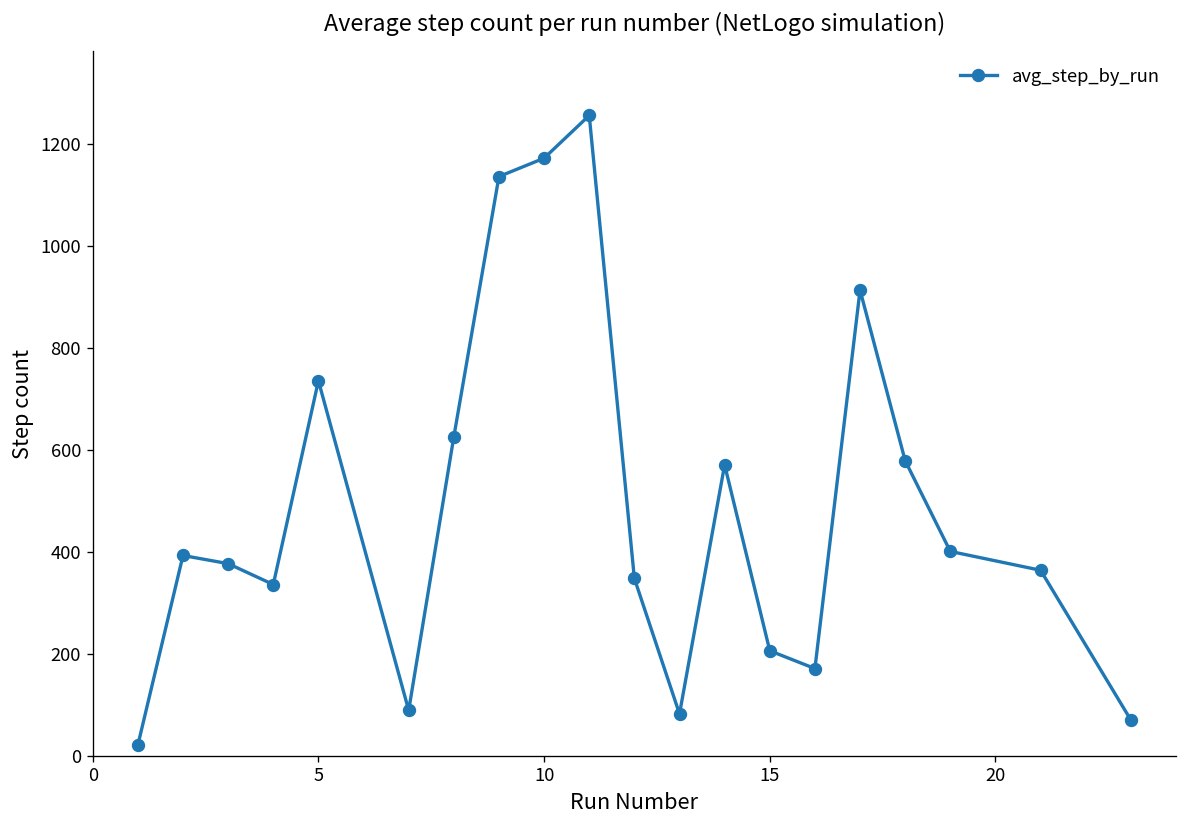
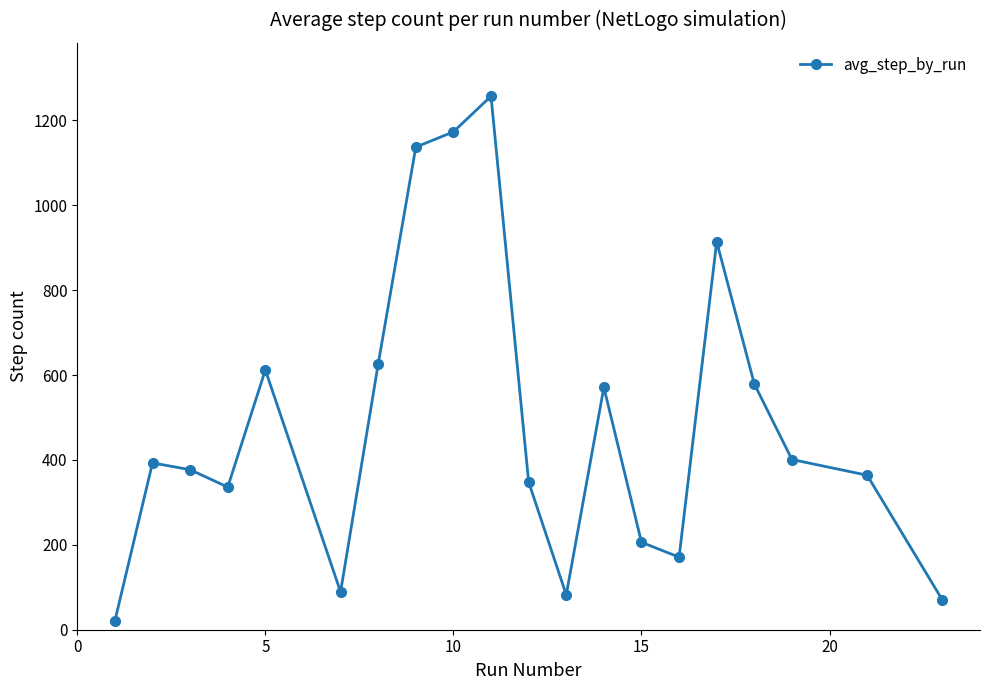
5: 740 -> 610
